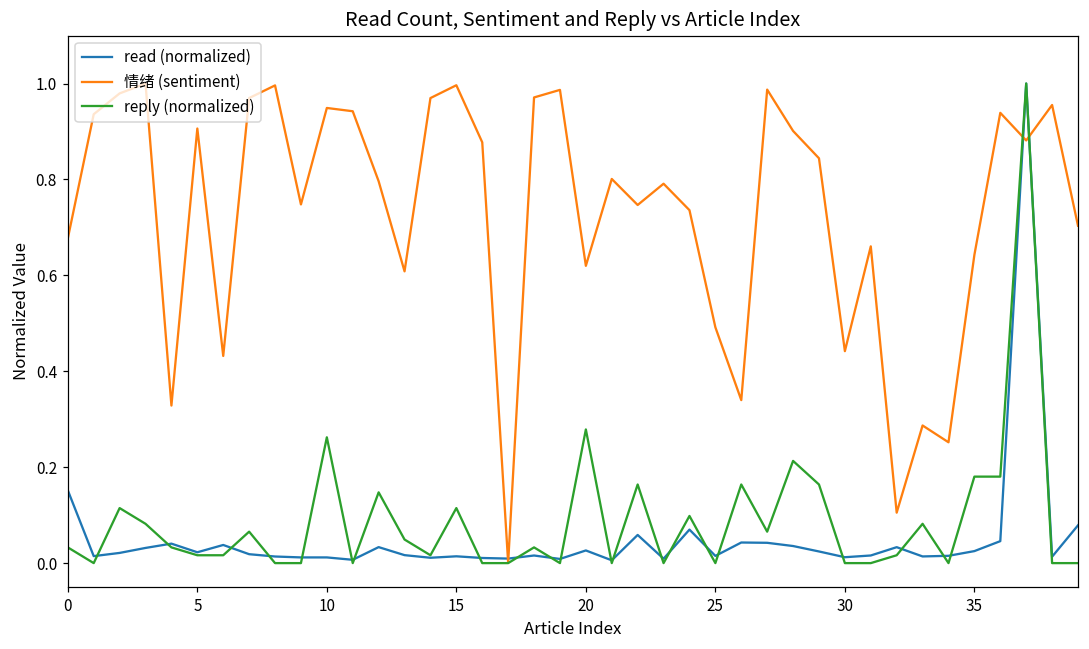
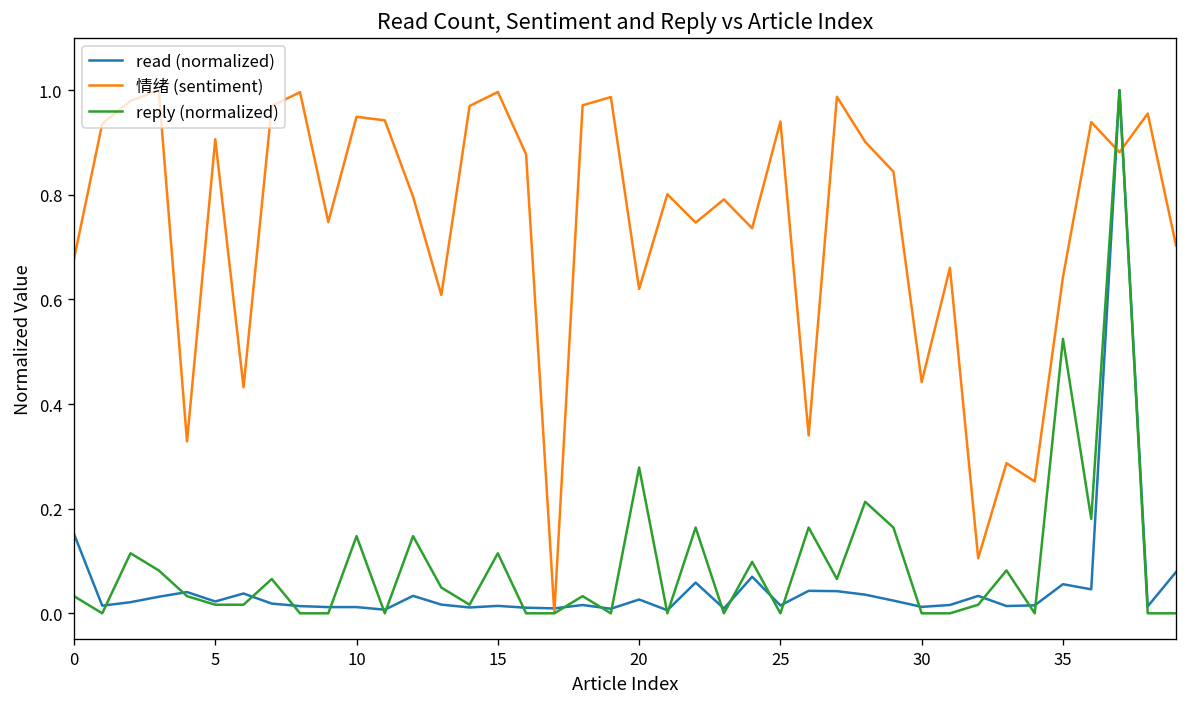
reply (normalized), 10: 0.26 -> 0.15
情绪 (sentiment), 25: 0.49 -> 0.94
read (normalized), 35: 0.03 -> 0.06
reply (normalized), 35: 0.18 -> 0.52
